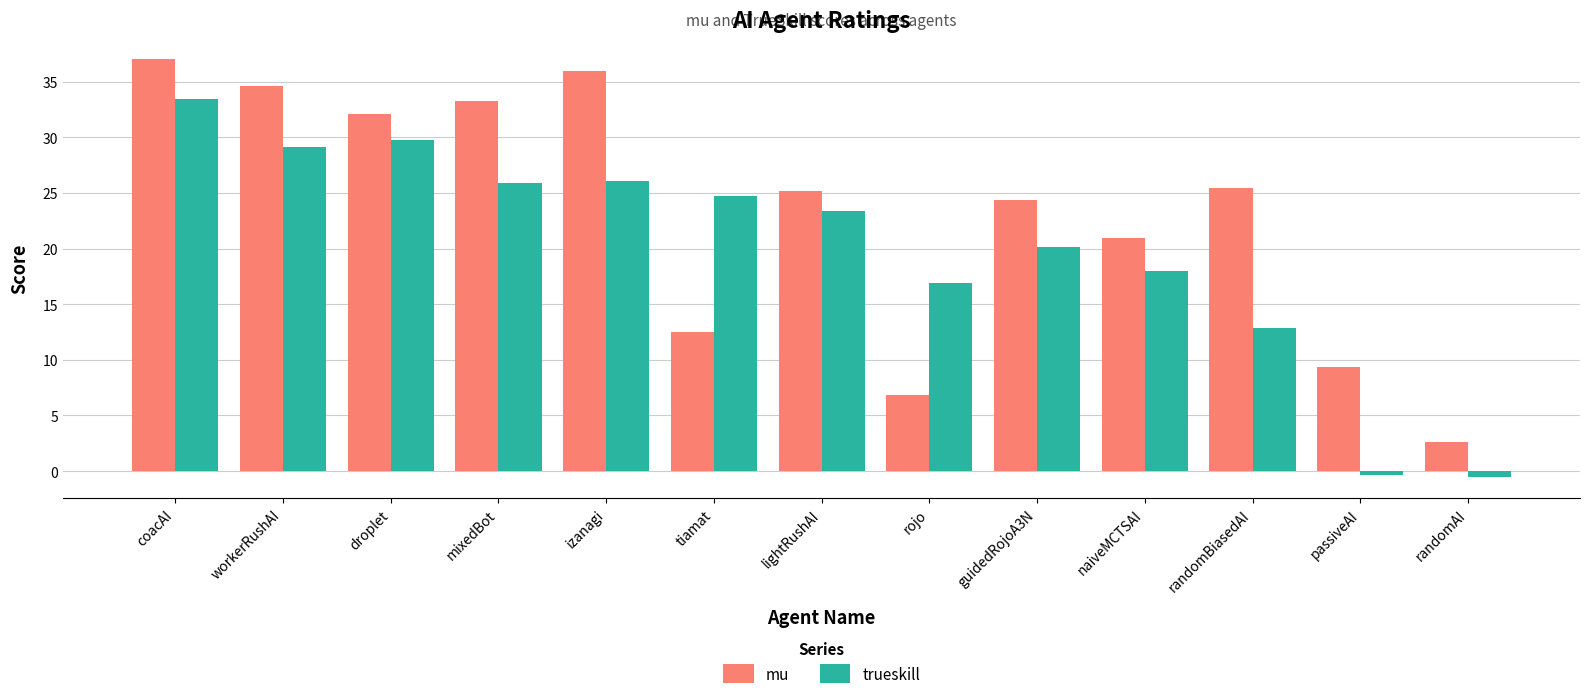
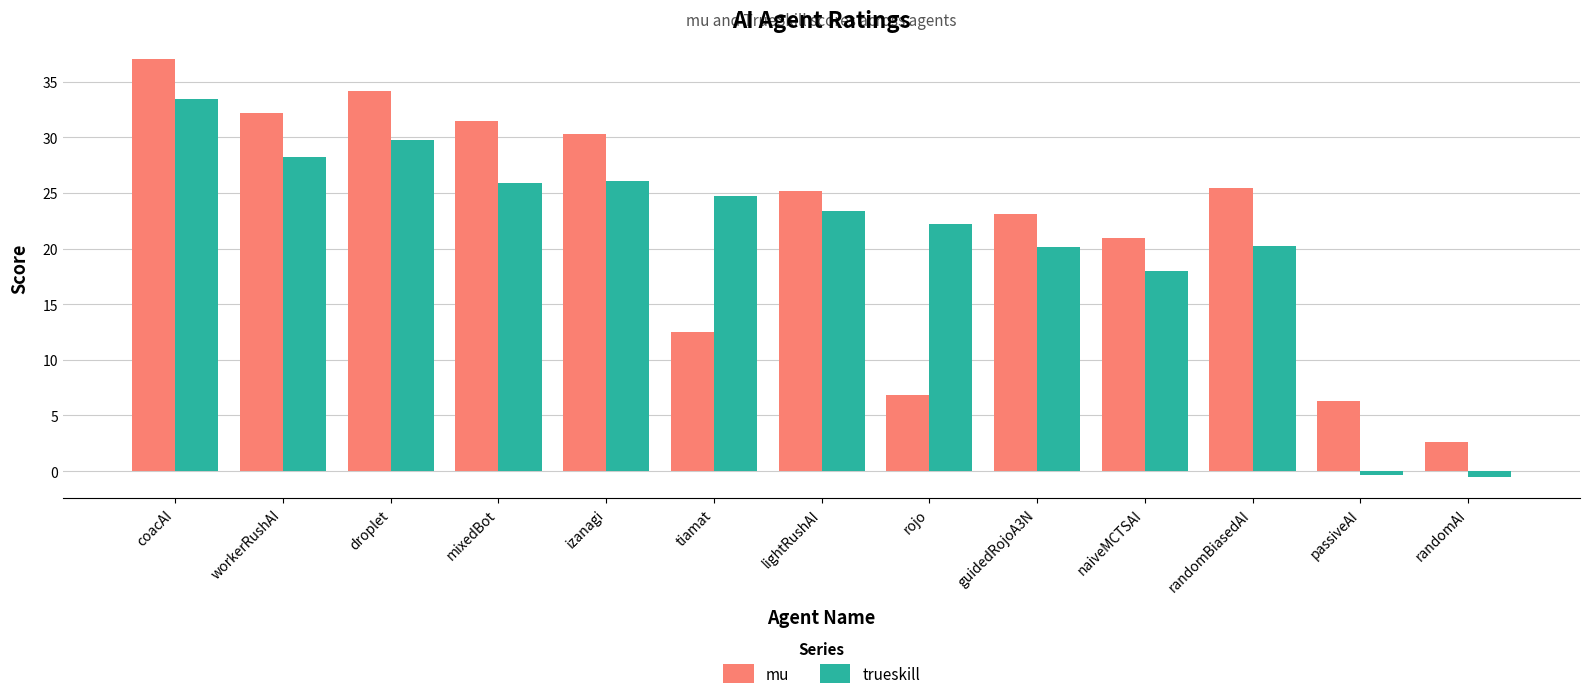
mu, workerRushAI: 34.6 -> 32.2
trueskill, workerRushAI: 29.1 -> 28.2
mu, droplet: 32.0 -> 34.1
mu, mixedBot: 33.2 -> 31.5
mu, izanagi: 36.0 -> 30.3
trueskill, rojo: 16.9 -> 22.2
mu, guidedRojoA3N: 24.4 -> 23.1
trueskill, randomBiasedAI: 12.8 -> 20.2
mu, passiveAI: 9.3 -> 6.3
